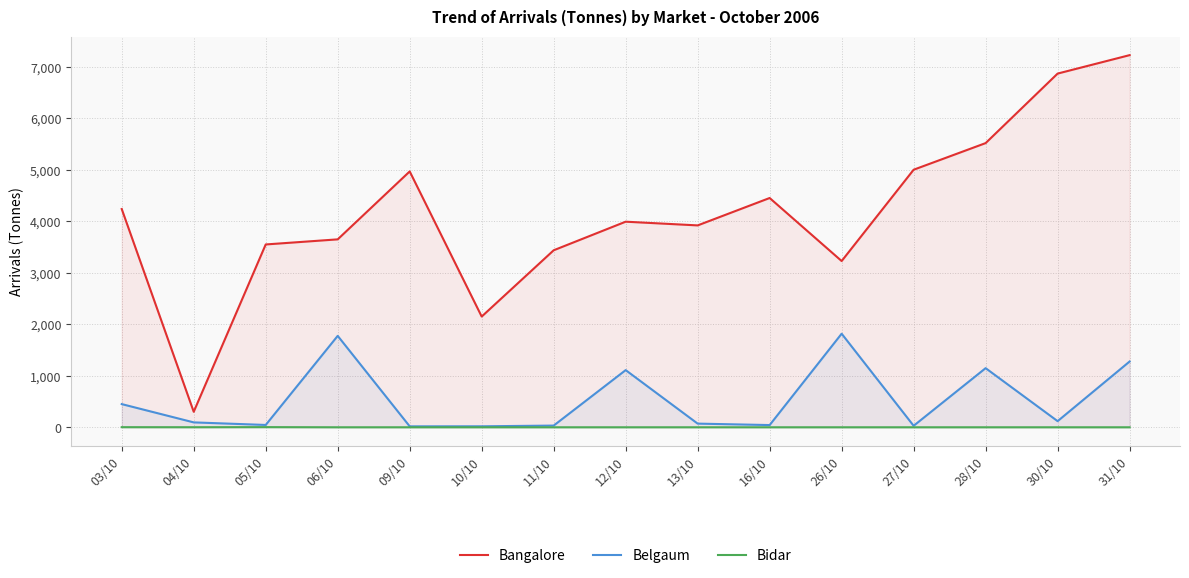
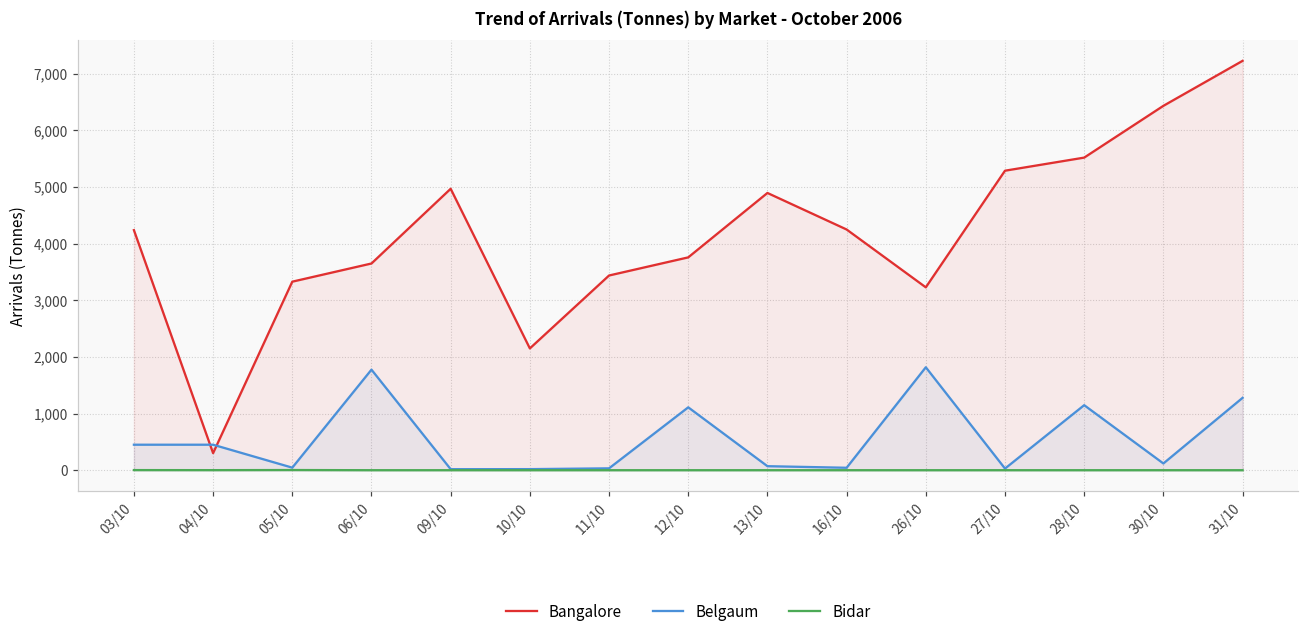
Belgaum, 04/10: 100 -> 500
Bangalore, 05/10: 3,600 -> 3,300
Bangalore, 12/10: 4,000 -> 3,800
Bangalore, 13/10: 3,900 -> 4,900
Bangalore, 16/10: 4,500 -> 4,200
Bangalore, 27/10: 5,000 -> 5,300
Bangalore, 30/10: 6,900 -> 6,400
